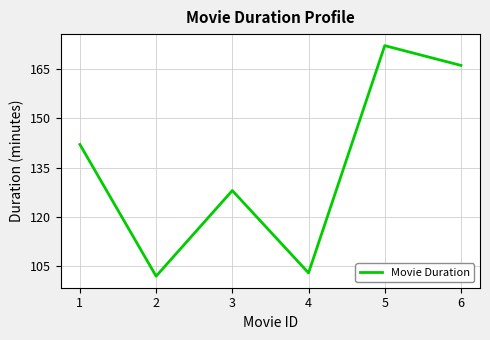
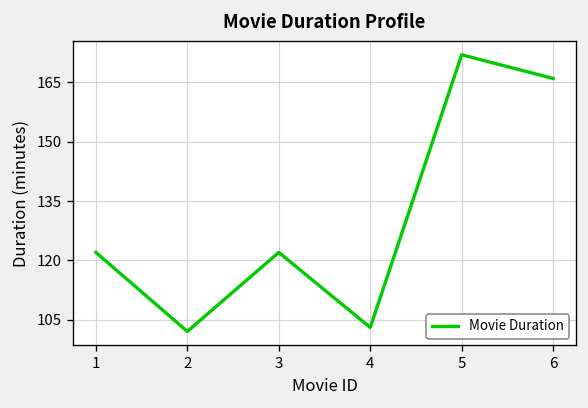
1: 142 -> 122
3: 128 -> 122
